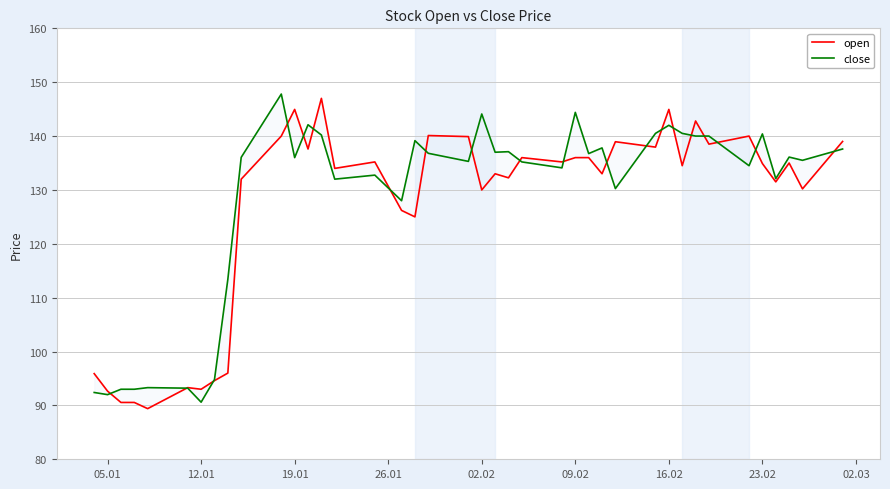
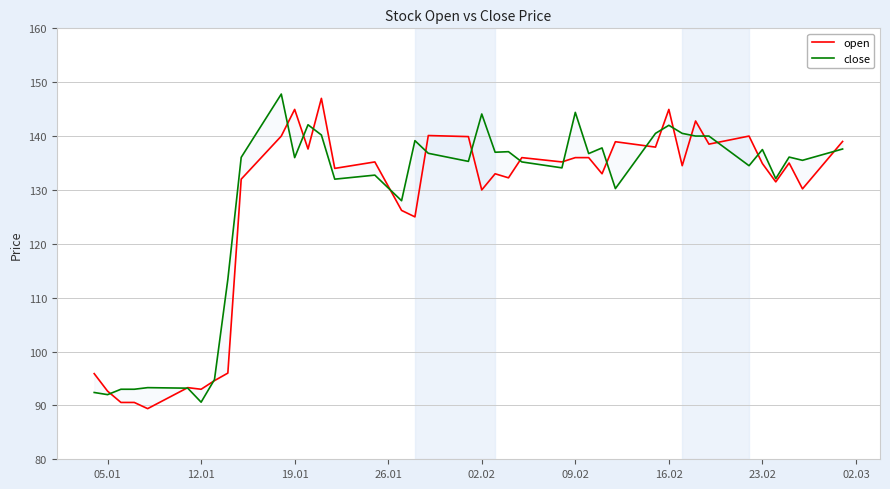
close, 23.02: 140 -> 138
